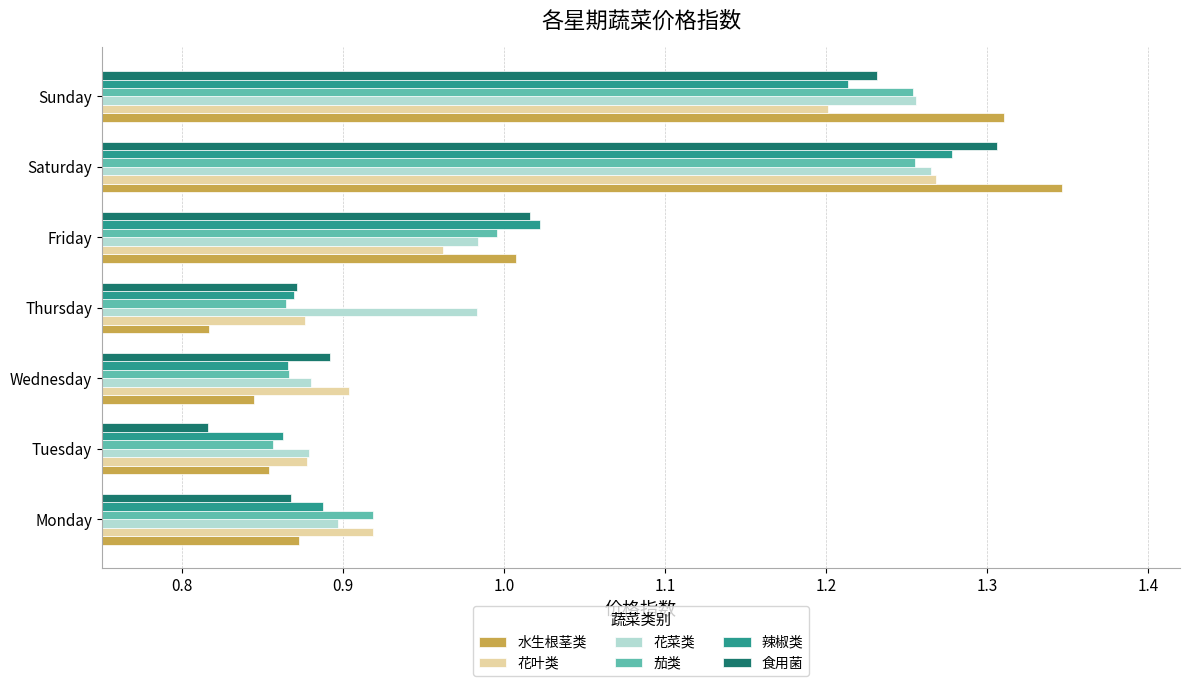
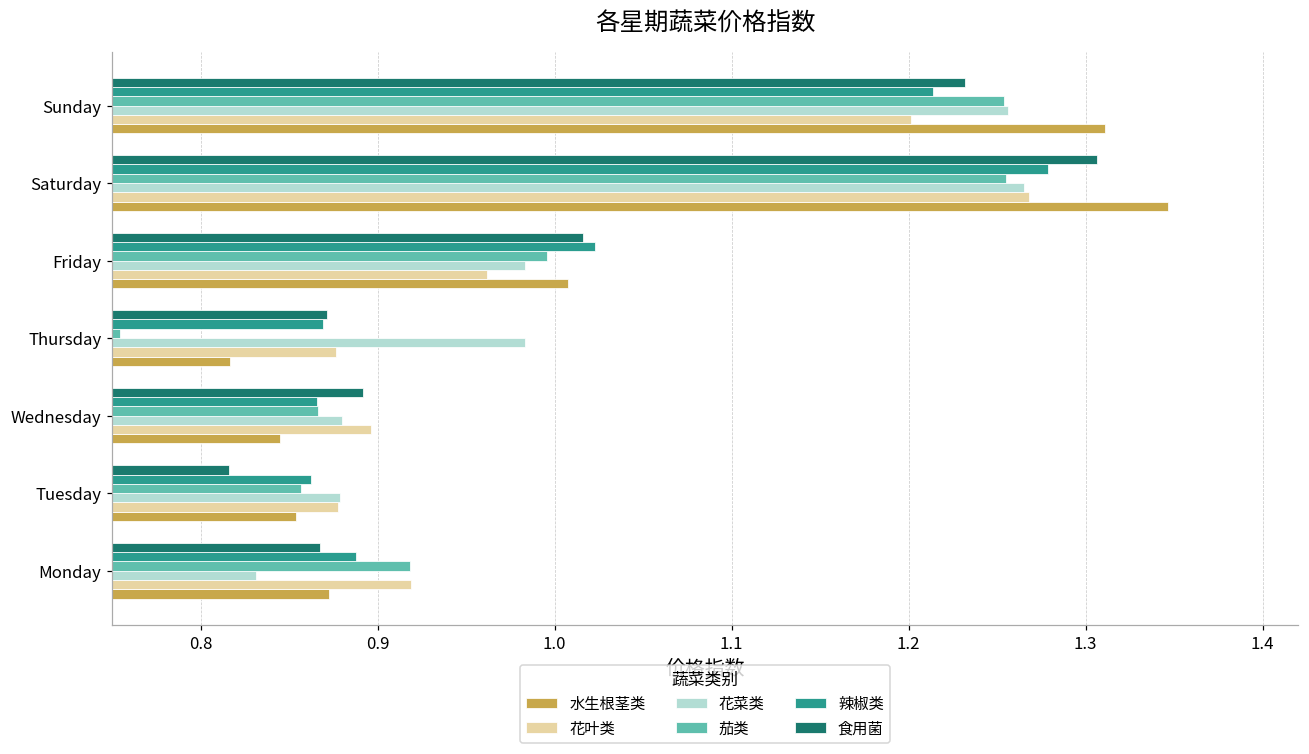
茄类, Thursday: 0.864 -> 0.755
花叶类, Wednesday: 0.904 -> 0.896
花菜类, Monday: 0.897 -> 0.831
